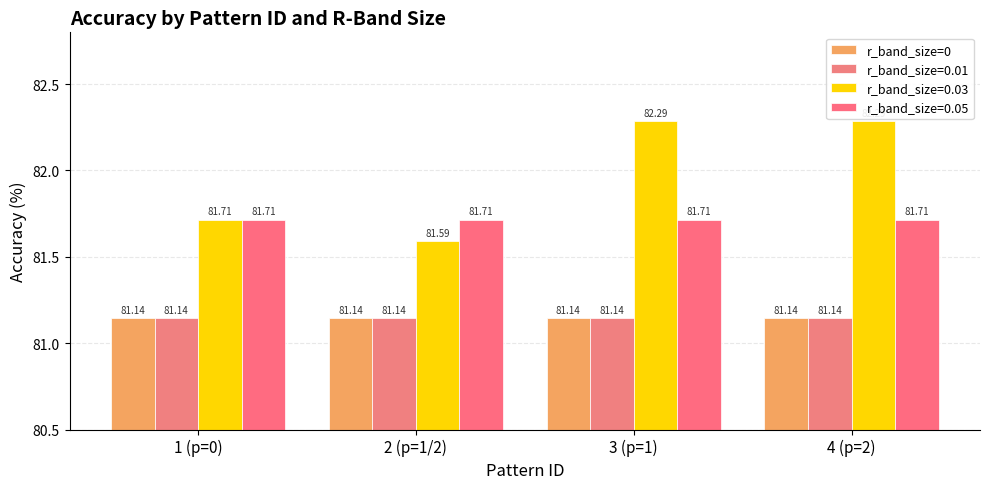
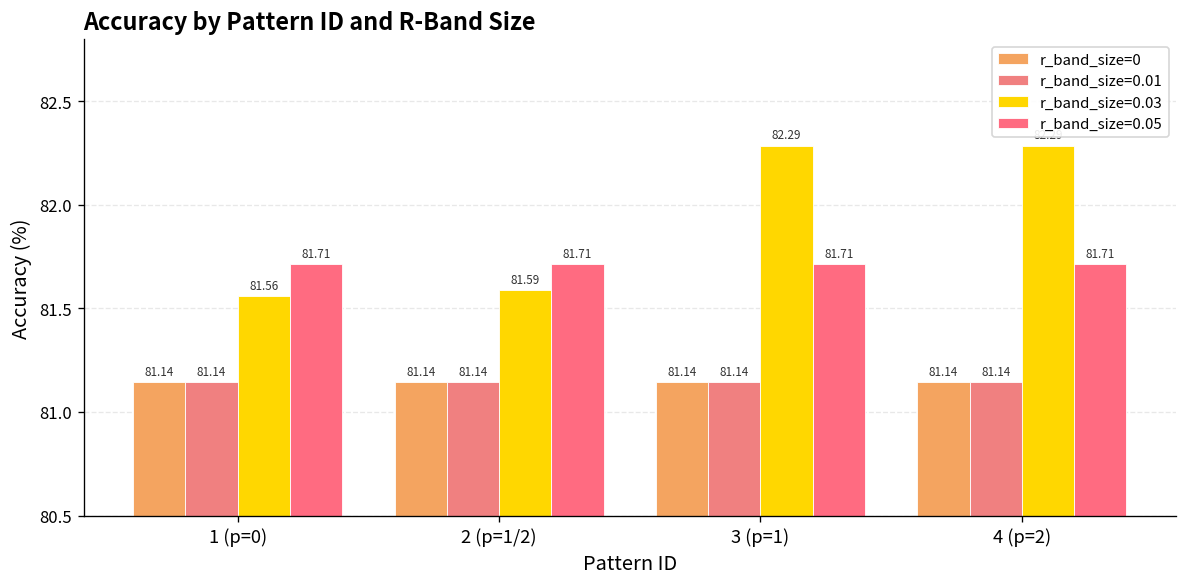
r_band_size=0.03, 1 (p=0): 81.71 -> 81.56
